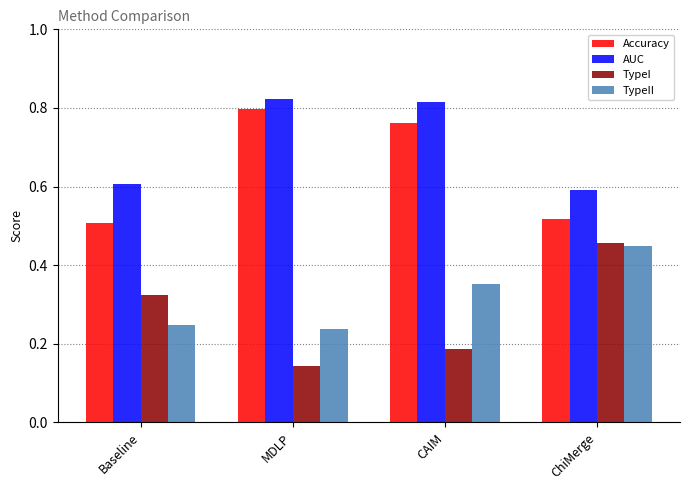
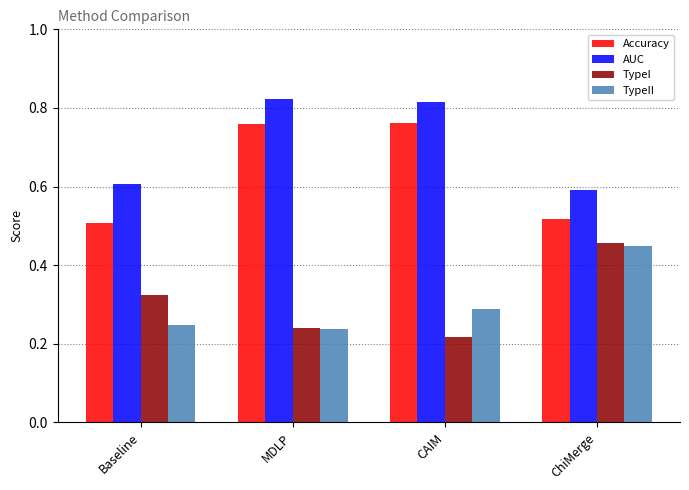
Accuracy, MDLP: 0.80 -> 0.76
TypeI, MDLP: 0.14 -> 0.24
TypeI, CAIM: 0.19 -> 0.22
TypeII, CAIM: 0.35 -> 0.29
